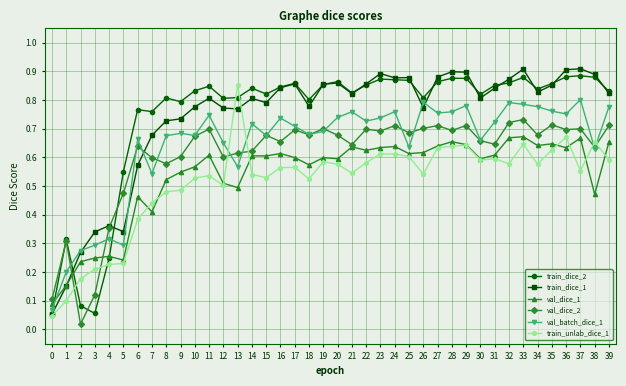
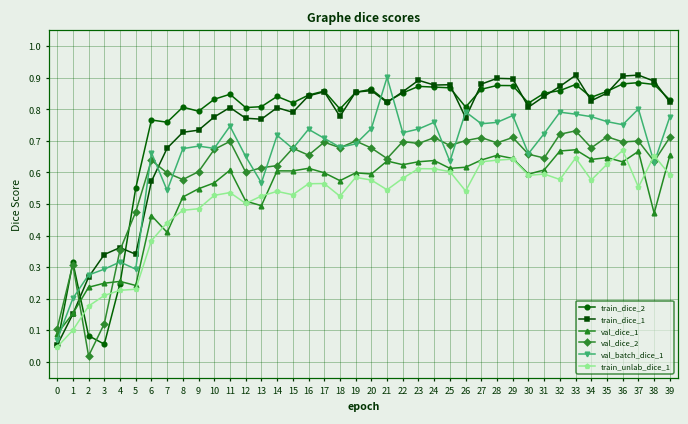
train_unlab_dice_1, 13: 0.85 -> 0.53
val_batch_dice_1, 21: 0.76 -> 0.90
